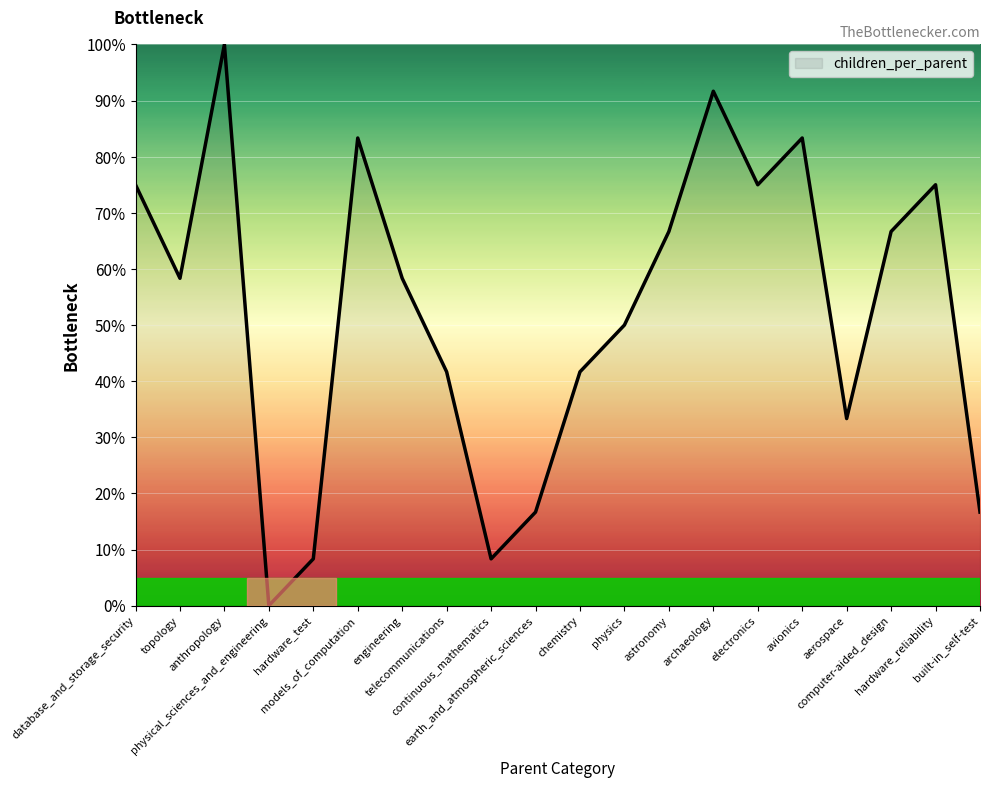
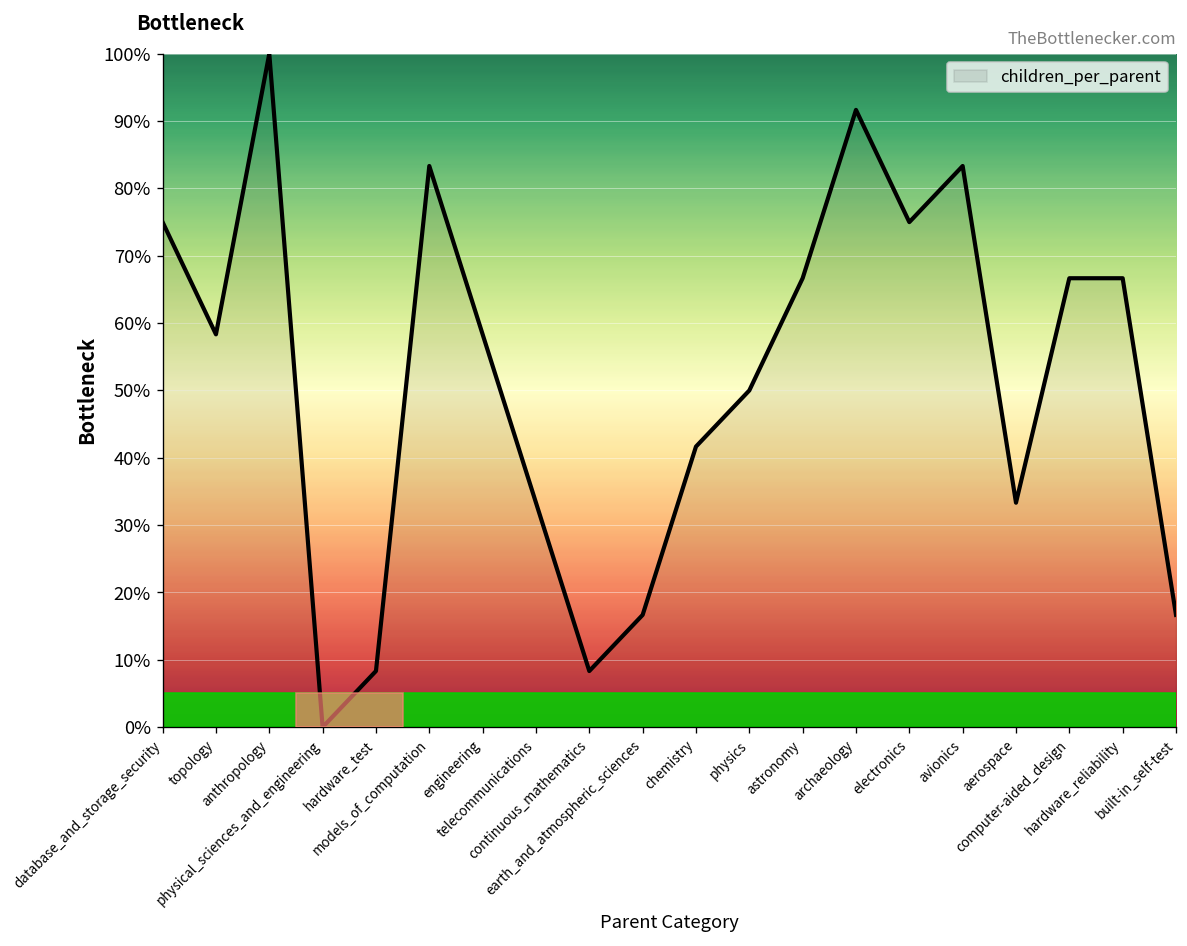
telecommunications: 42% -> 33%
hardware_reliability: 75% -> 67%
